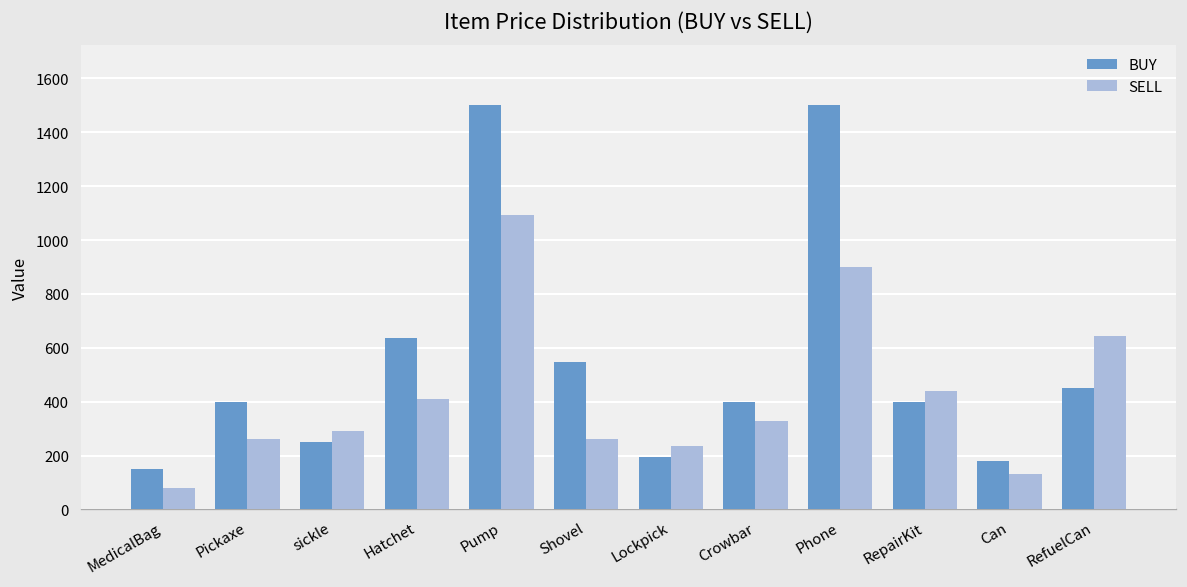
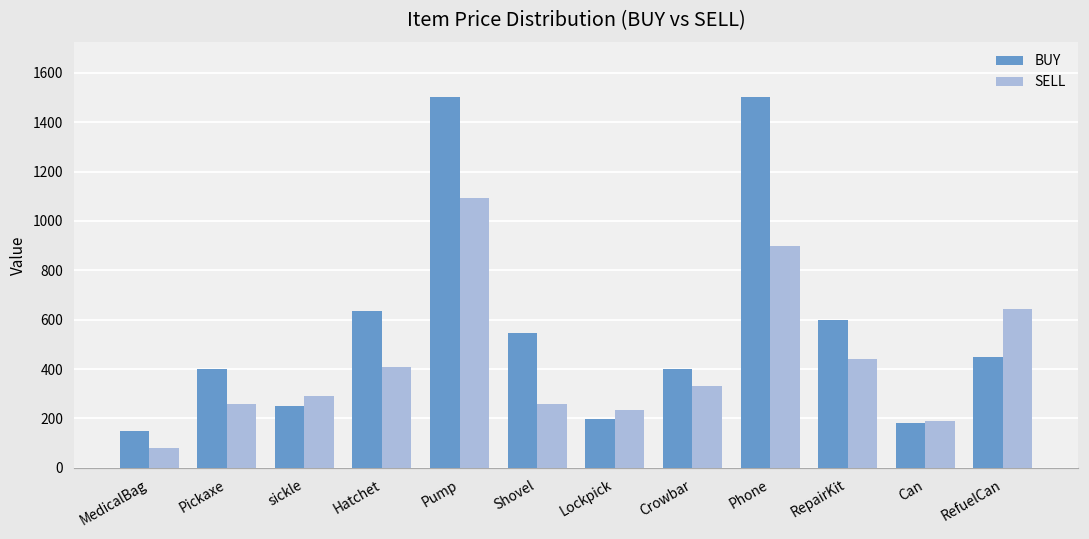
BUY, RepairKit: 400 -> 600
SELL, Can: 130 -> 190
